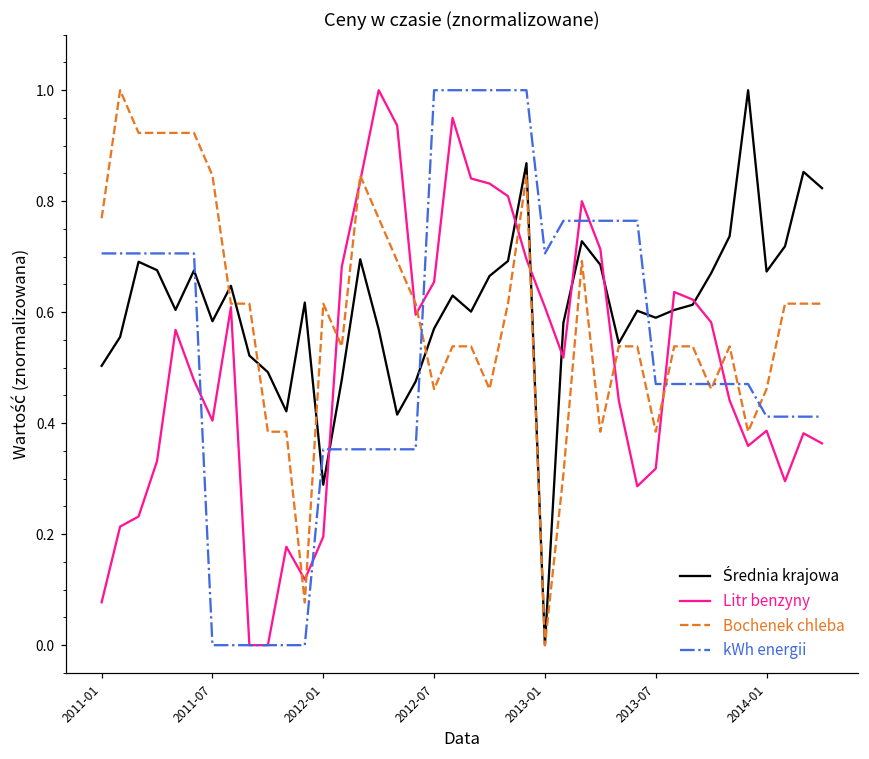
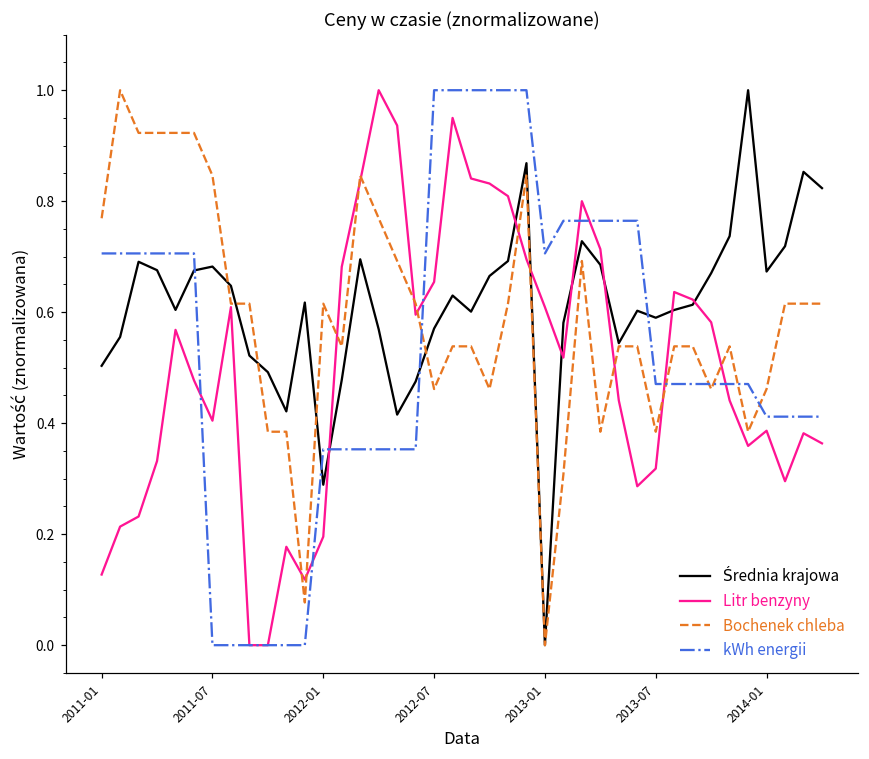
Litr benzyny, 2011-01: 0.08 -> 0.13
Średnia krajowa, 2011-07: 0.58 -> 0.68
